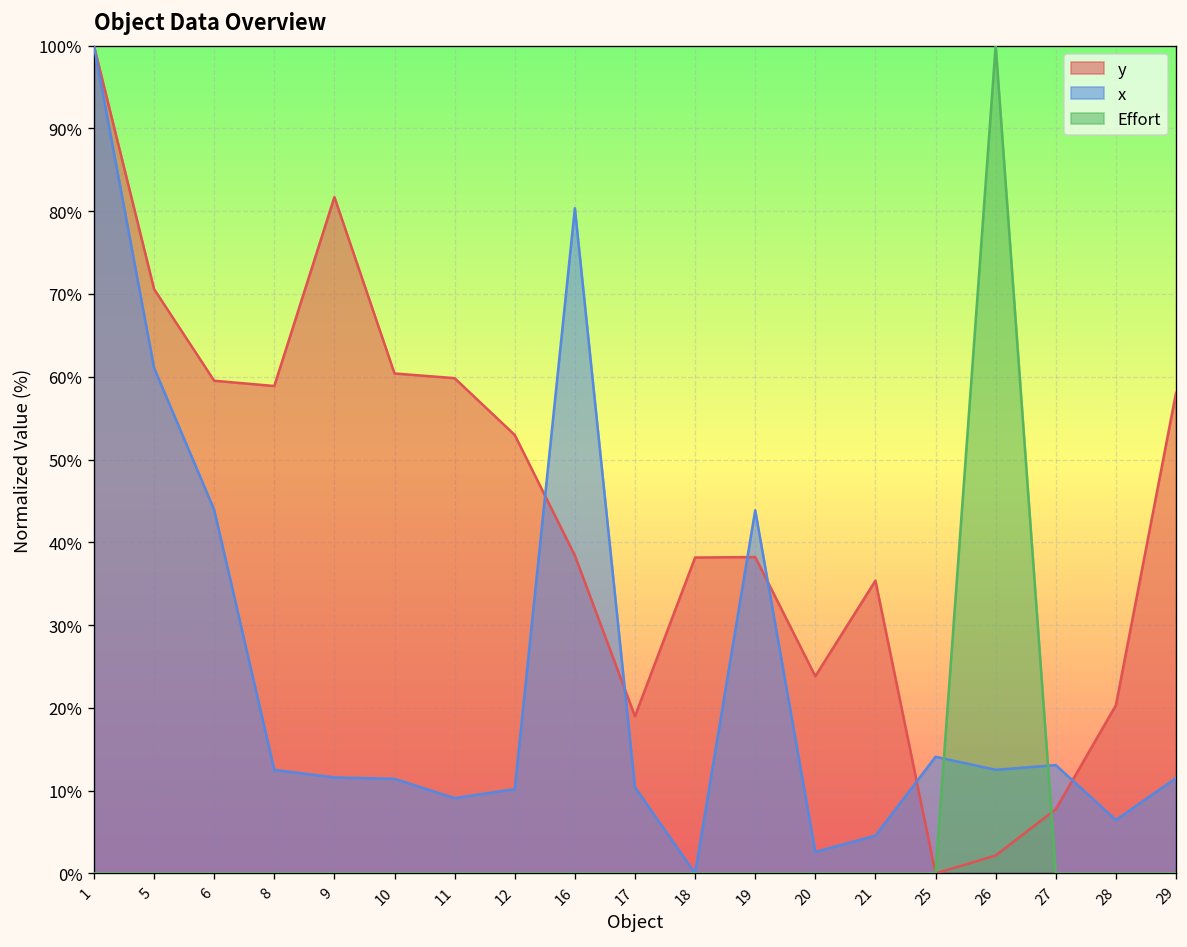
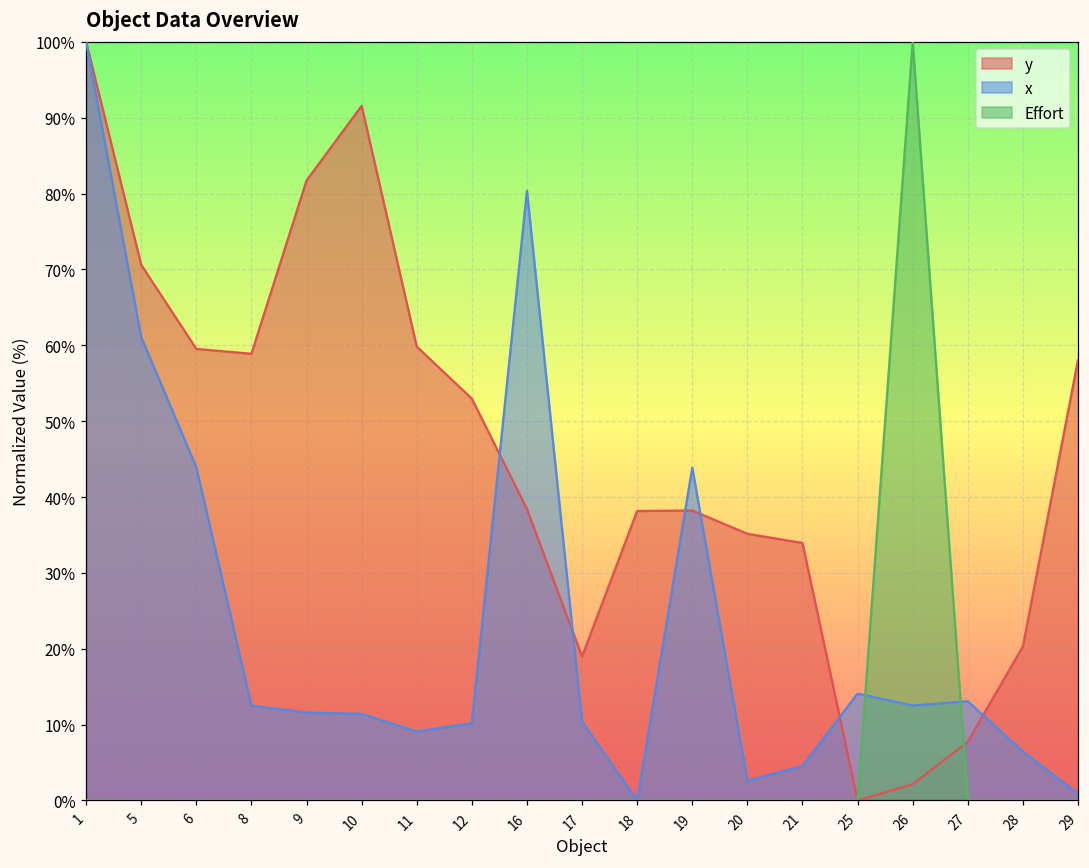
y, 10: 60% -> 92%
y, 20: 24% -> 35%
y, 21: 35% -> 34%
x, 29: 12% -> 1%
